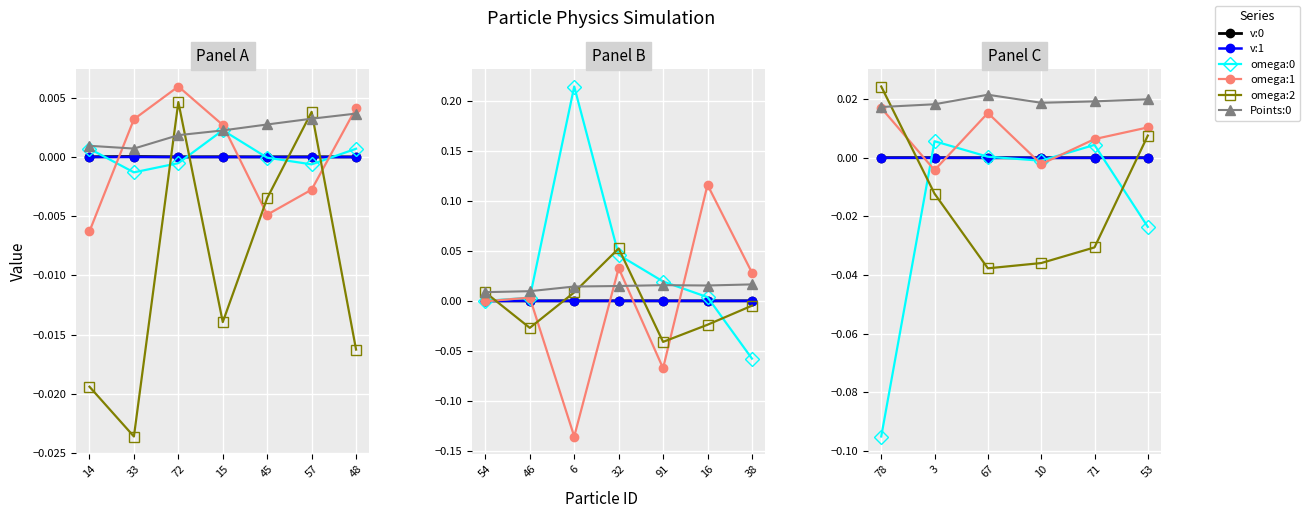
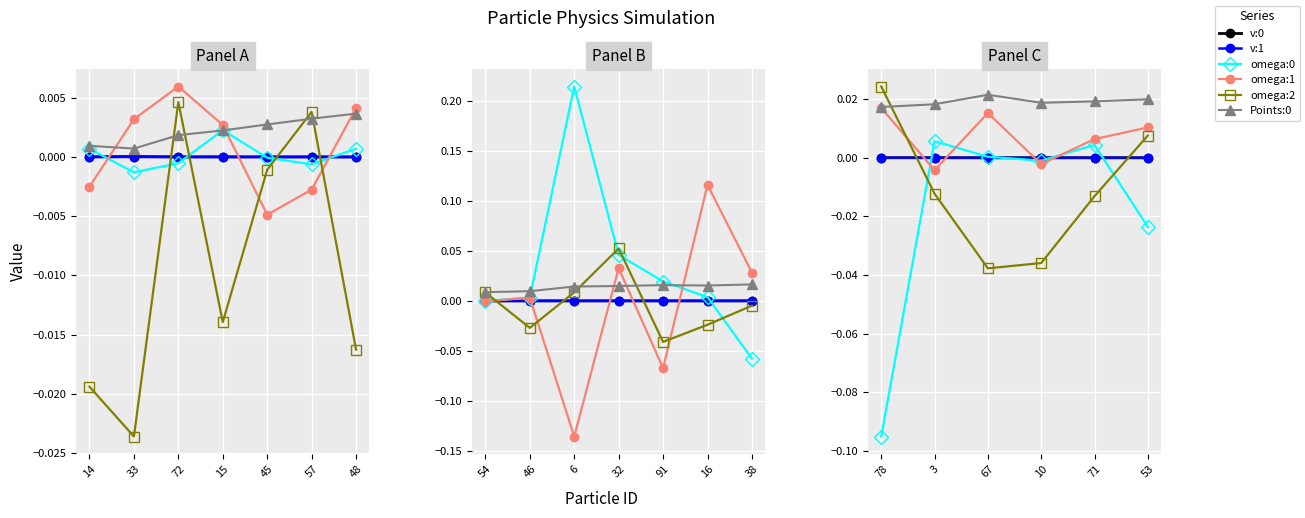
Panel A, omega:1, 14: -0.0063 -> -0.0025
Panel A, omega:2, 45: -0.0035 -> -0.0011
Panel C, omega:2, 71: -0.031 -> -0.013
